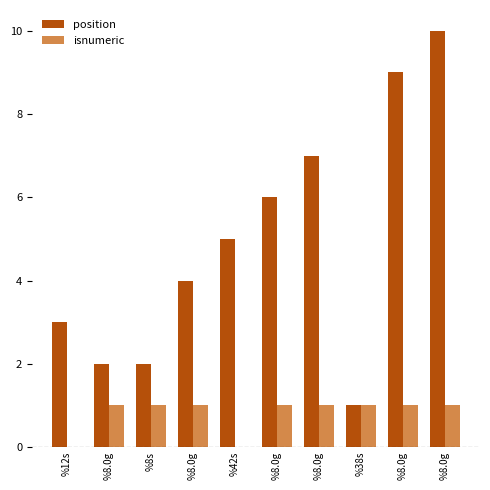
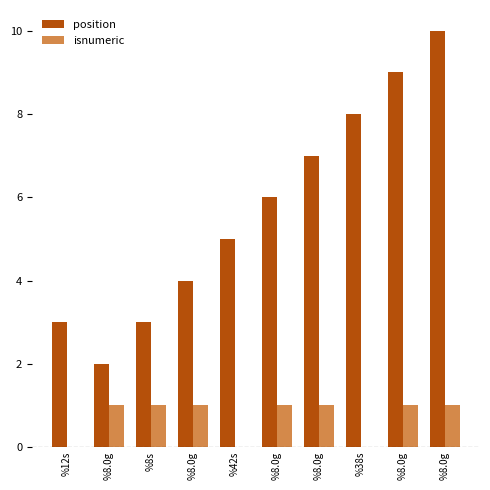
position, %8s: 2 -> 3
position, %38s: 1 -> 8
isnumeric, %38s: 1 -> 0
